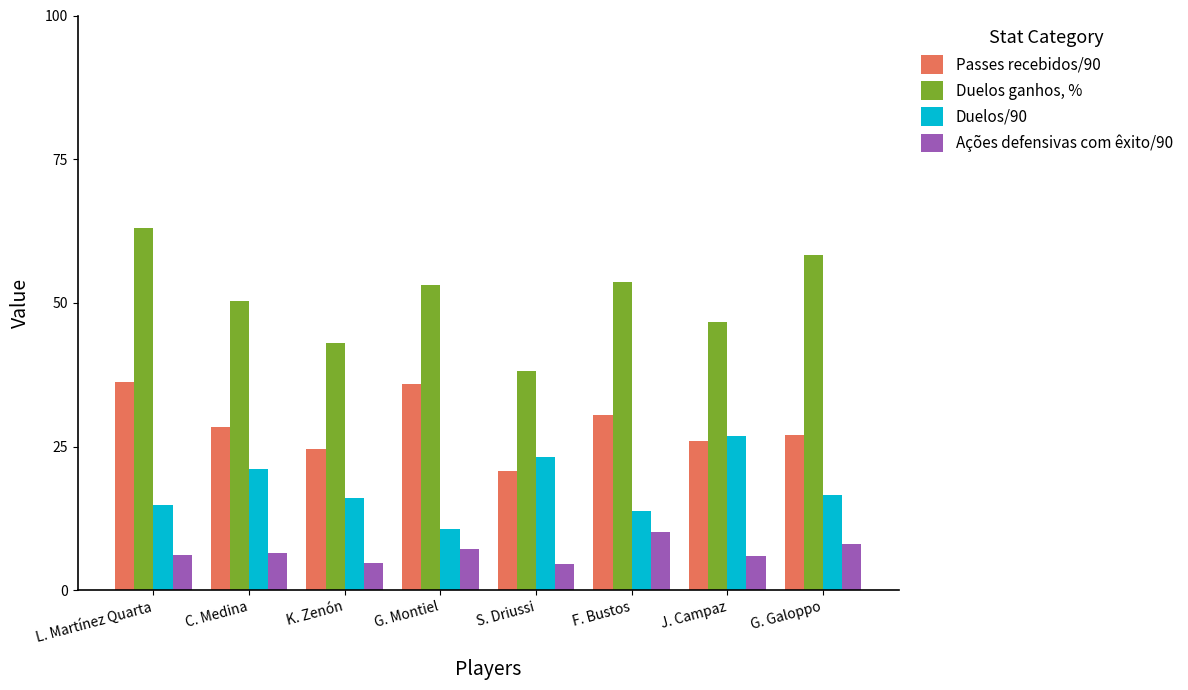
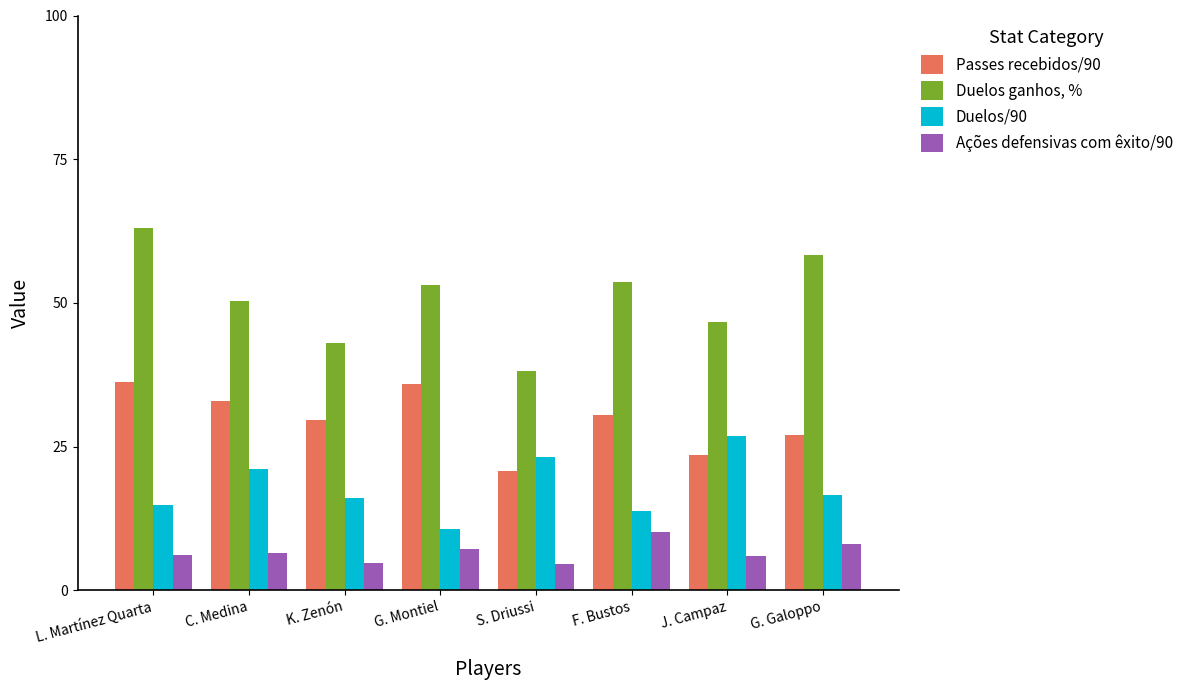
Passes recebidos/90, C. Medina: 28 -> 33
Passes recebidos/90, K. Zenón: 25 -> 30
Passes recebidos/90, J. Campaz: 26 -> 24
